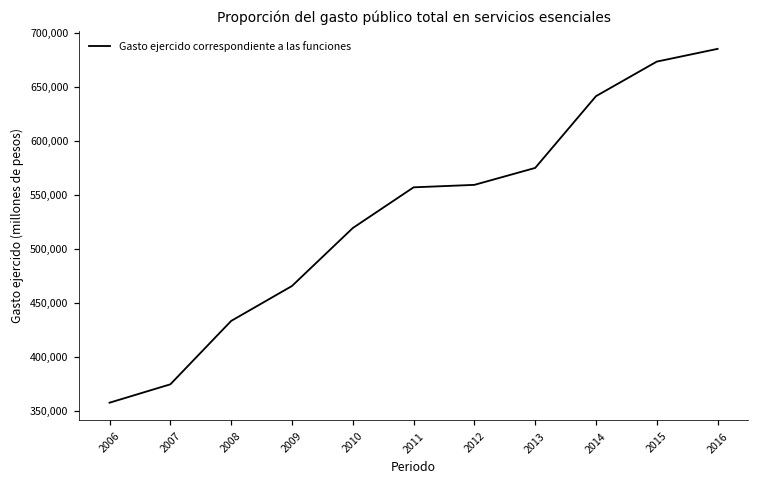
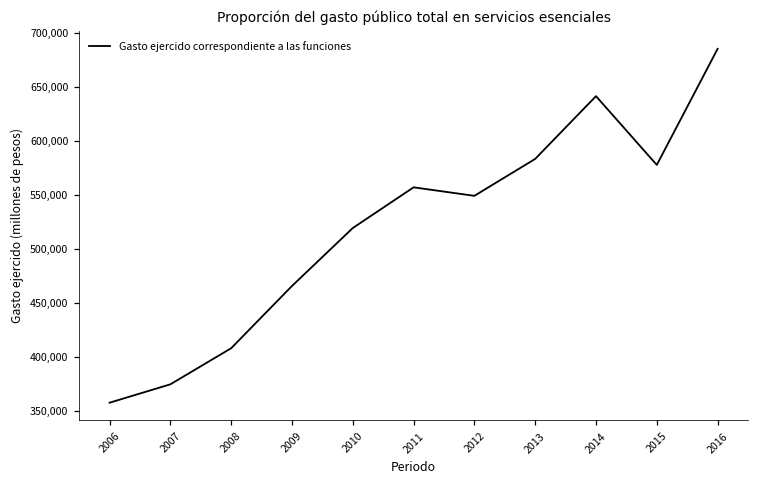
2008: 430,000 -> 410,000
2012: 560,000 -> 550,000
2013: 570,000 -> 580,000
2015: 670,000 -> 580,000
